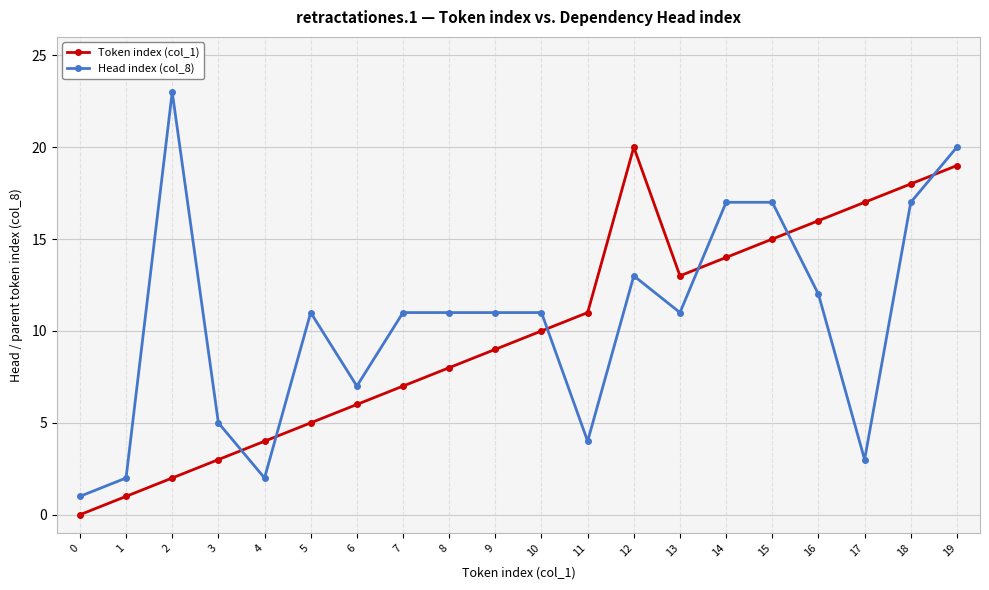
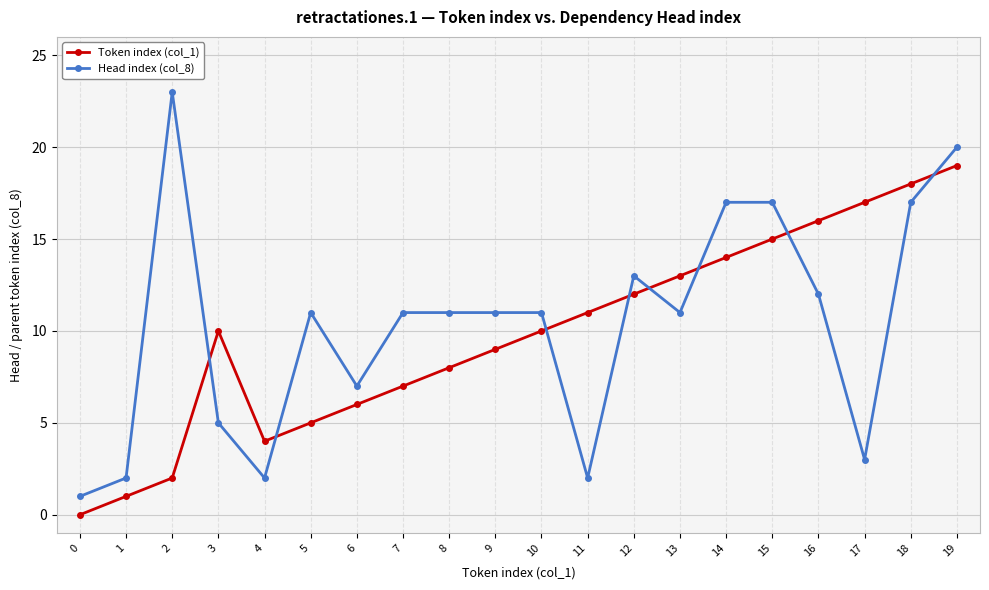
Token index (col_1), 3: 3 -> 10
Head index (col_8), 11: 4 -> 2
Token index (col_1), 12: 20 -> 12
